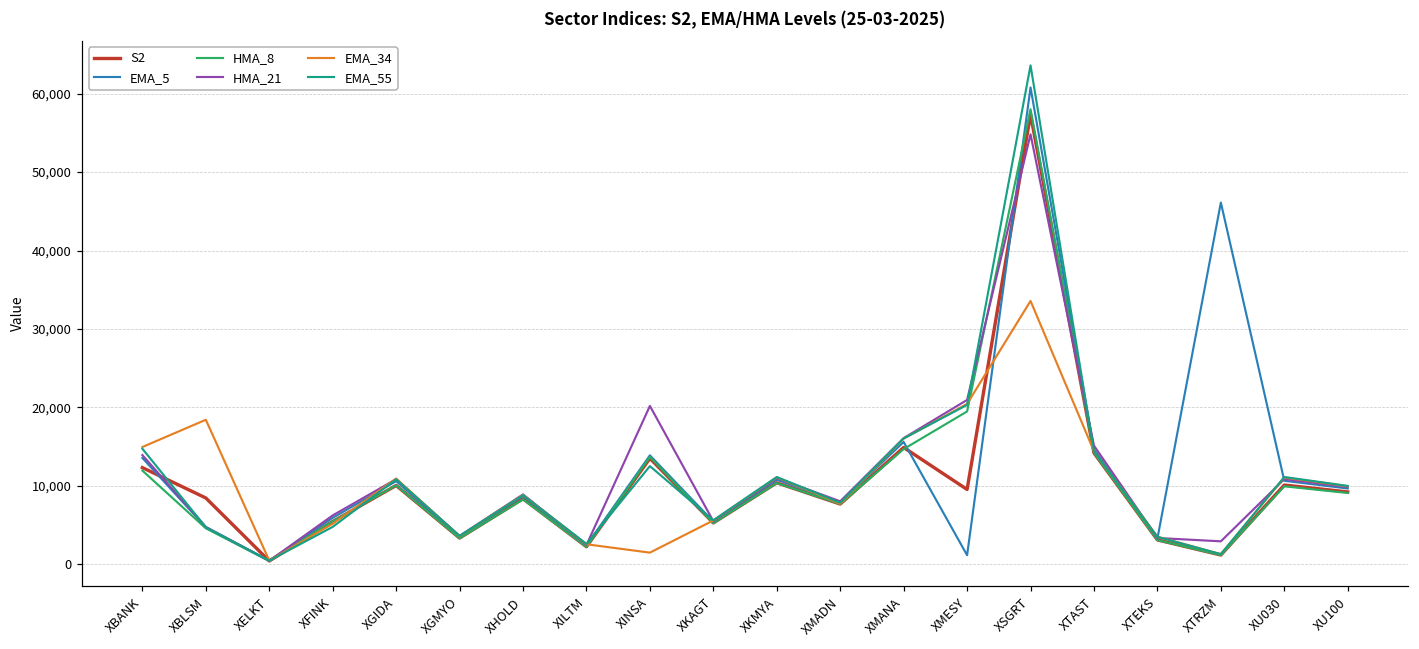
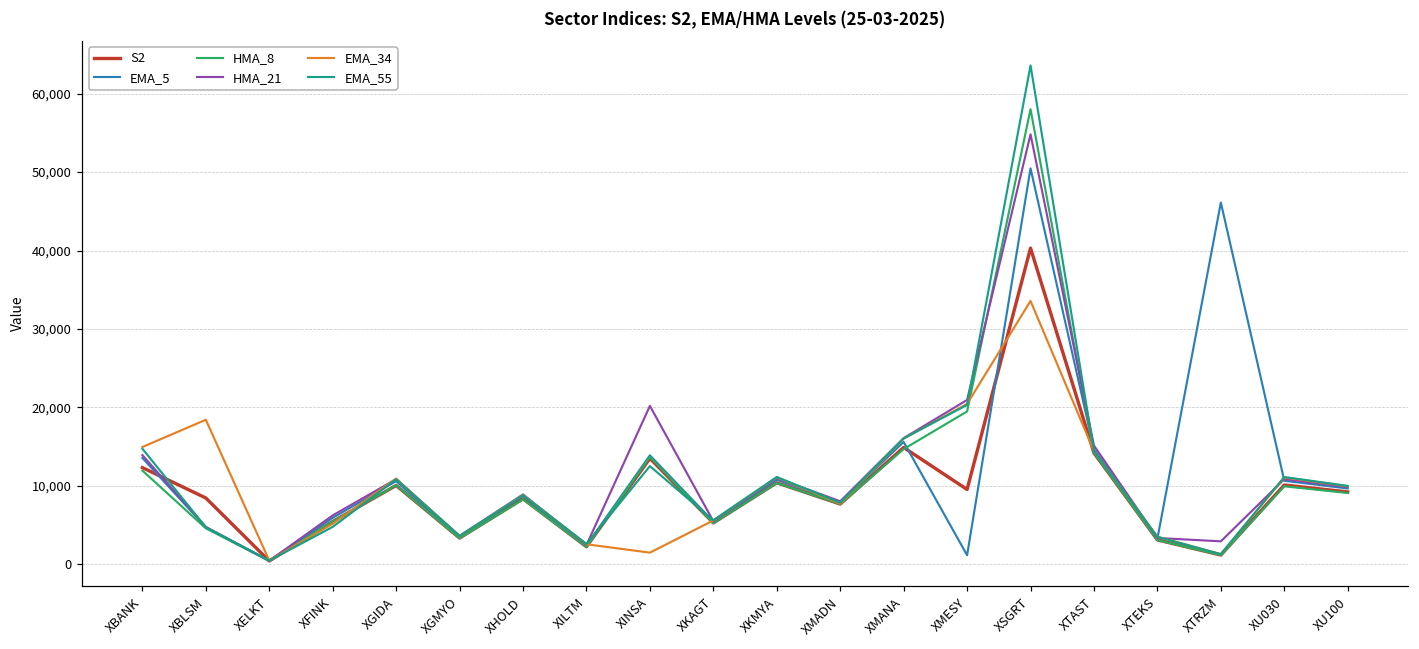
S2, XSGRT: 57,000 -> 40,000
EMA_5, XSGRT: 61,000 -> 50,000
